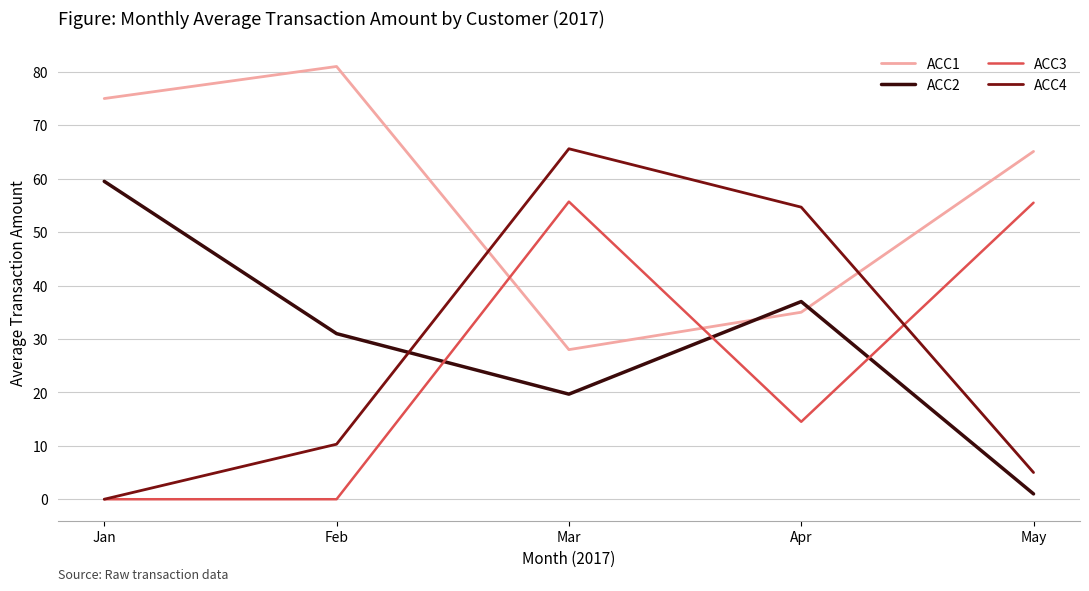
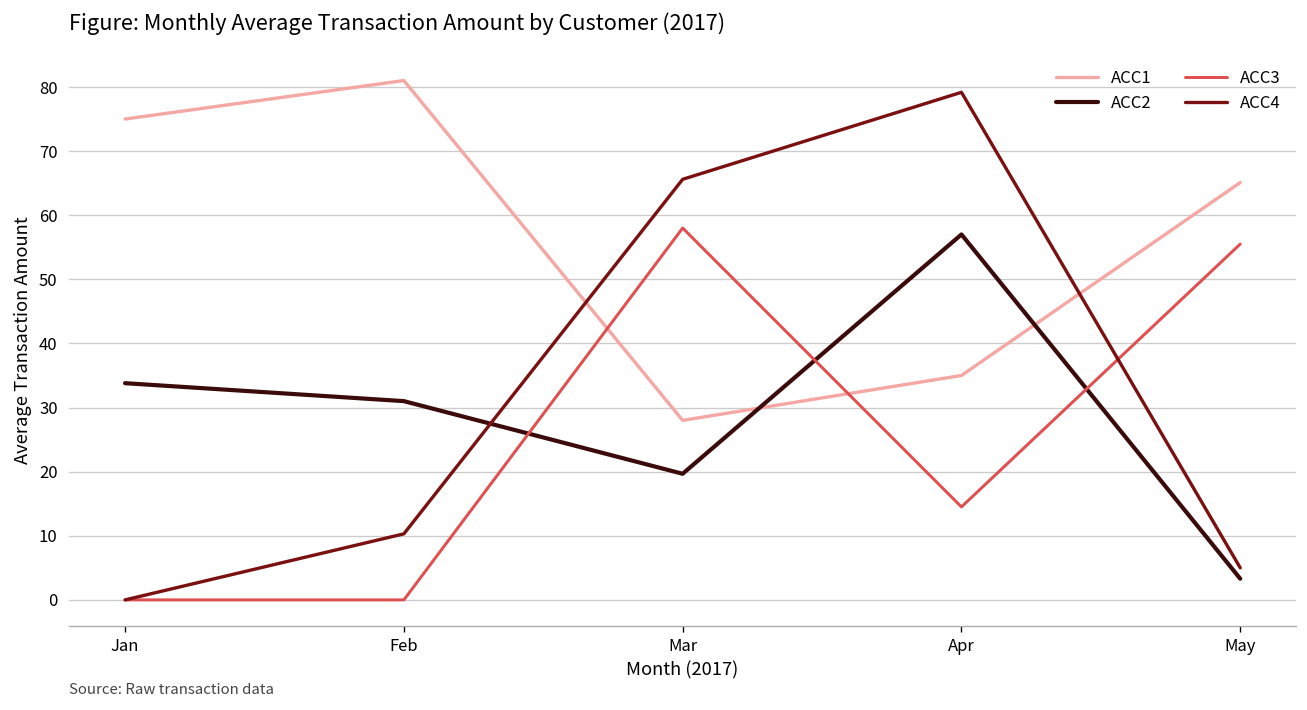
ACC2, Jan: 60 -> 34
ACC3, Mar: 56 -> 58
ACC2, Apr: 37 -> 57
ACC4, Apr: 55 -> 79
ACC2, May: 1 -> 3
